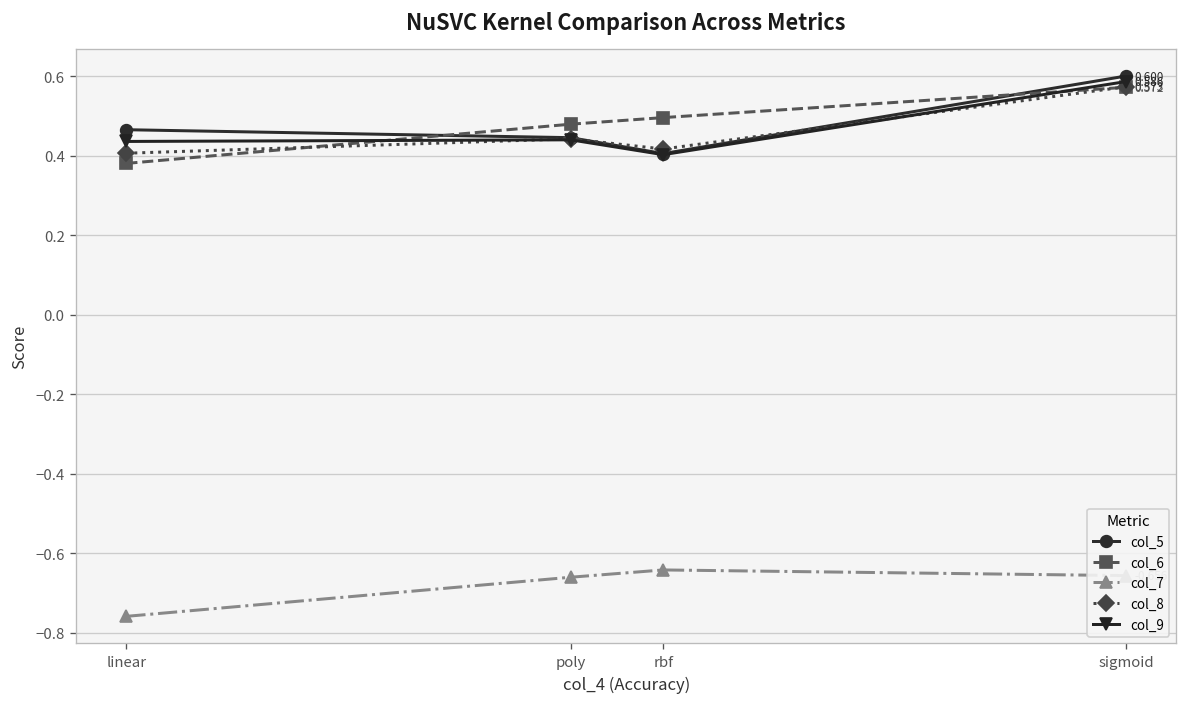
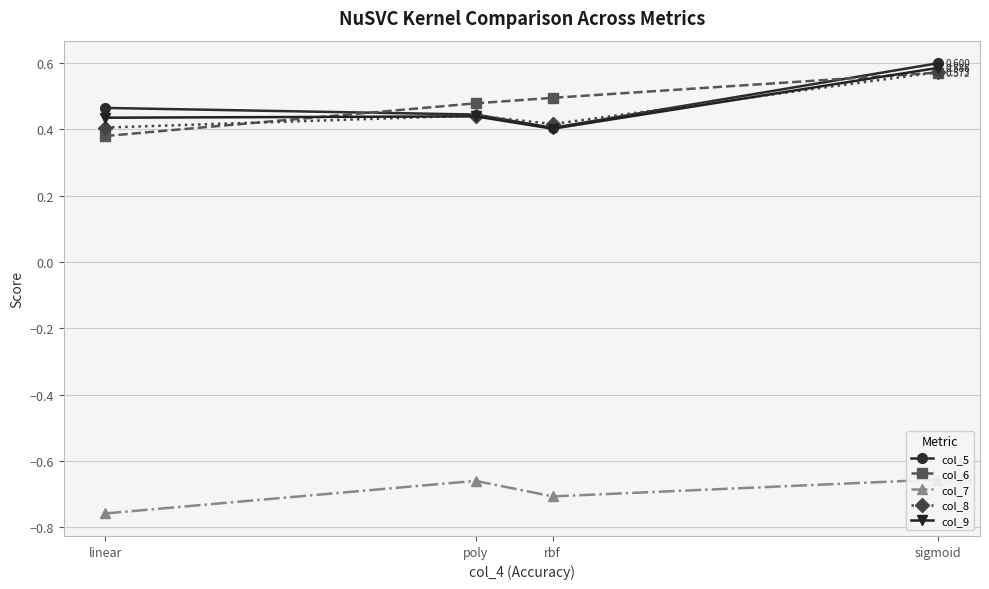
col_7, rbf: -0.64 -> -0.71
